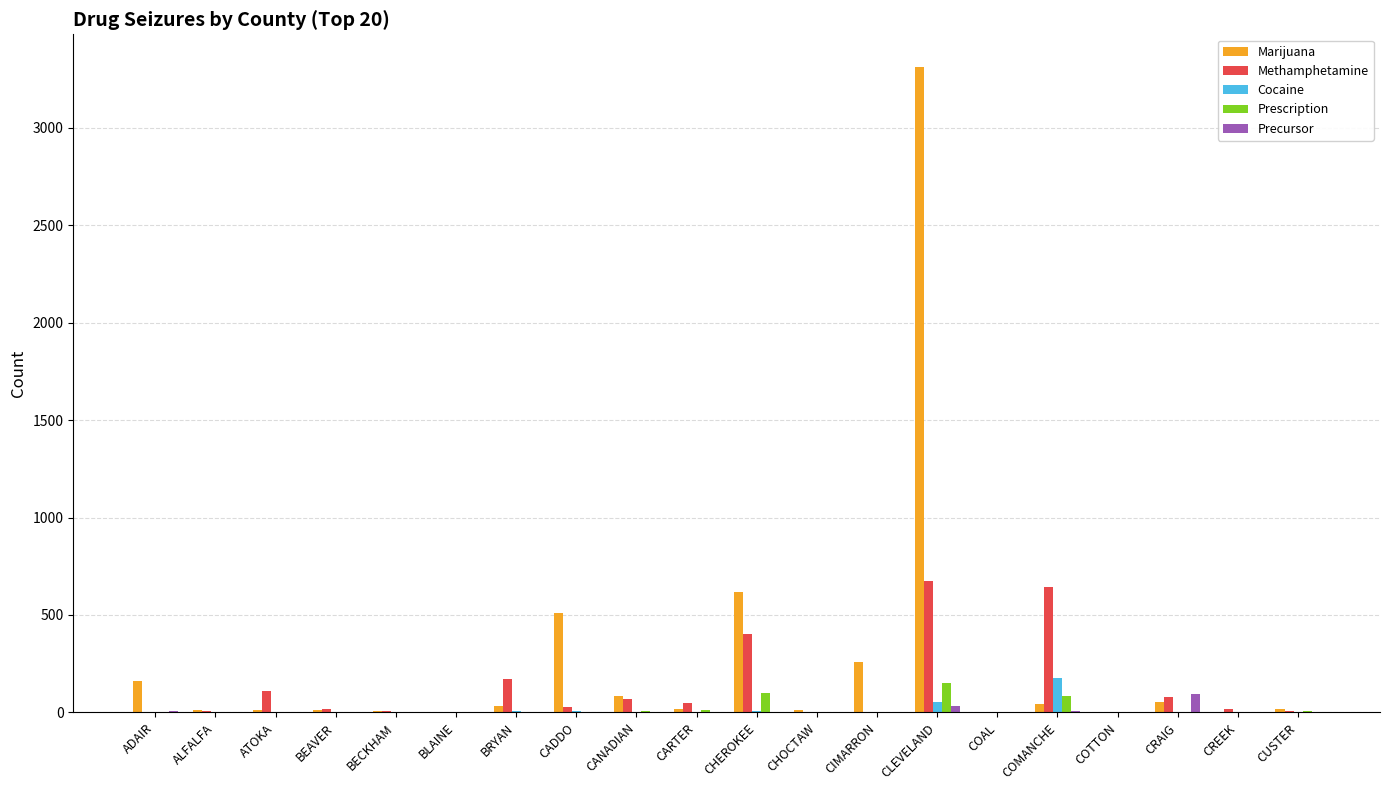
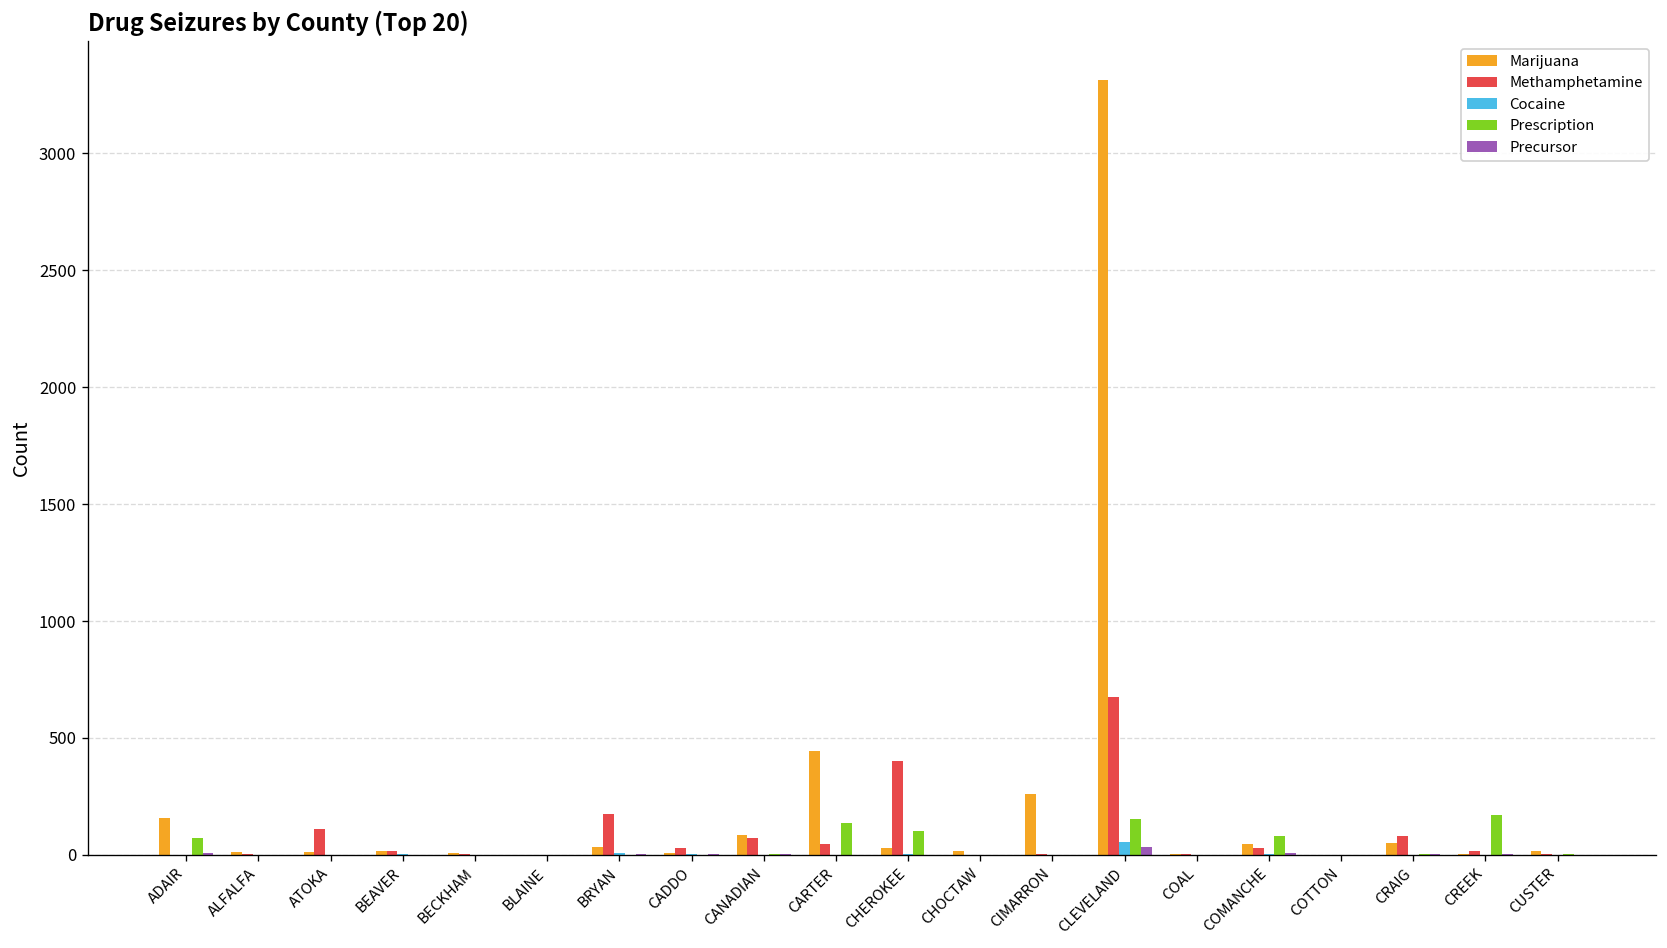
Prescription, ADAIR: 0 -> 70
Marijuana, CADDO: 510 -> 10
Marijuana, CARTER: 20 -> 450
Prescription, CARTER: 10 -> 140
Marijuana, CHEROKEE: 620 -> 30
Methamphetamine, COMANCHE: 640 -> 30
Cocaine, COMANCHE: 180 -> 0
Precursor, CRAIG: 90 -> 0
Prescription, CREEK: 0 -> 170
